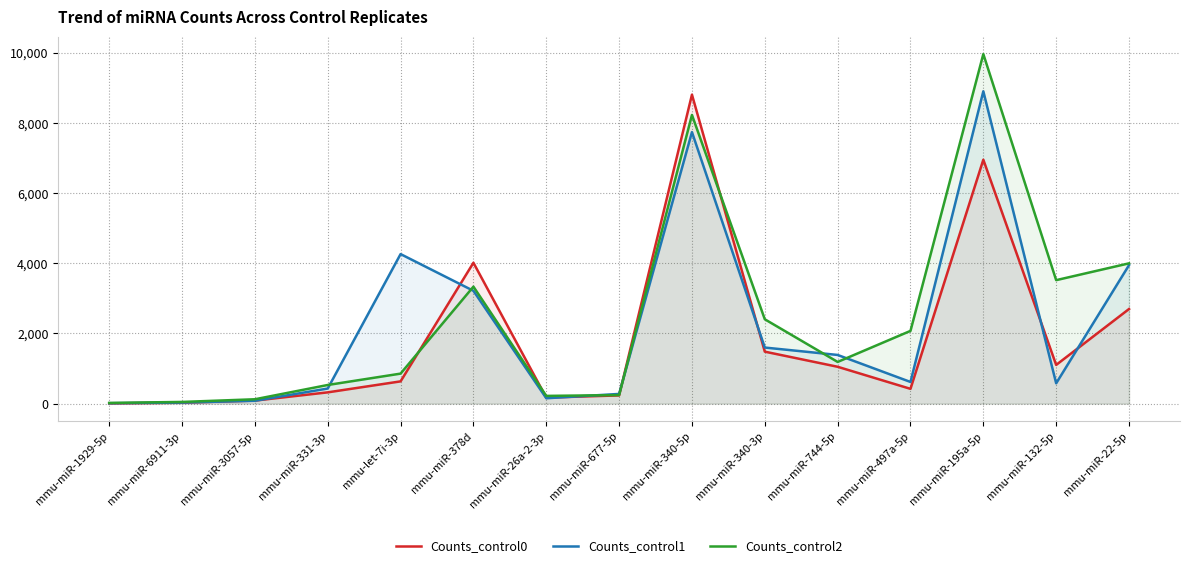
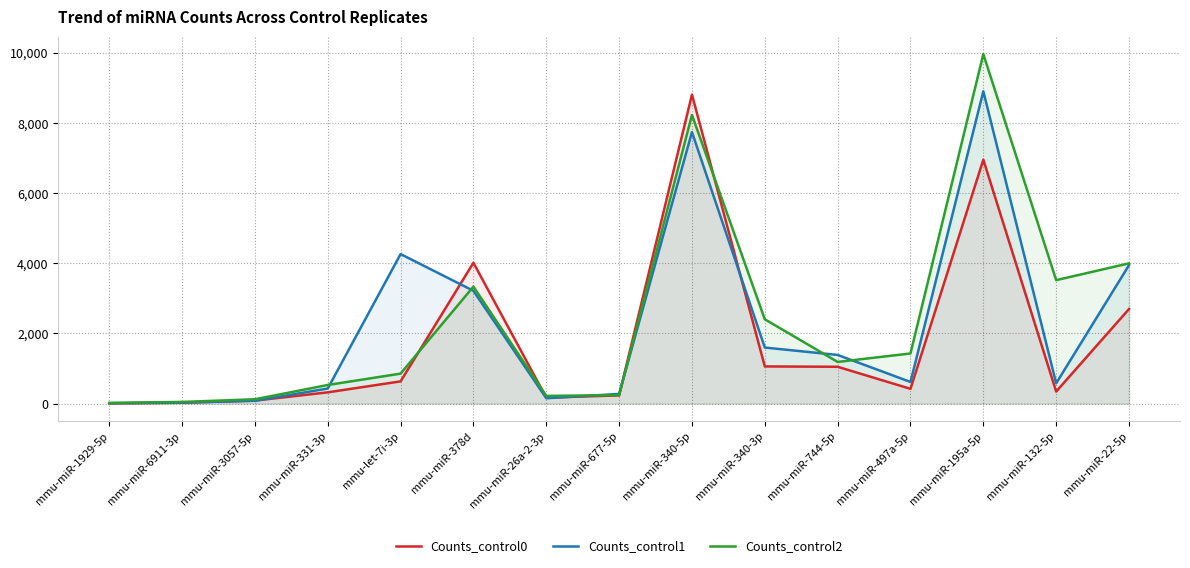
Counts_control0, mmu-miR-340-3p: 1,500 -> 1,100
Counts_control2, mmu-miR-497a-5p: 2,100 -> 1,400
Counts_control0, mmu-miR-132-5p: 1,100 -> 300
